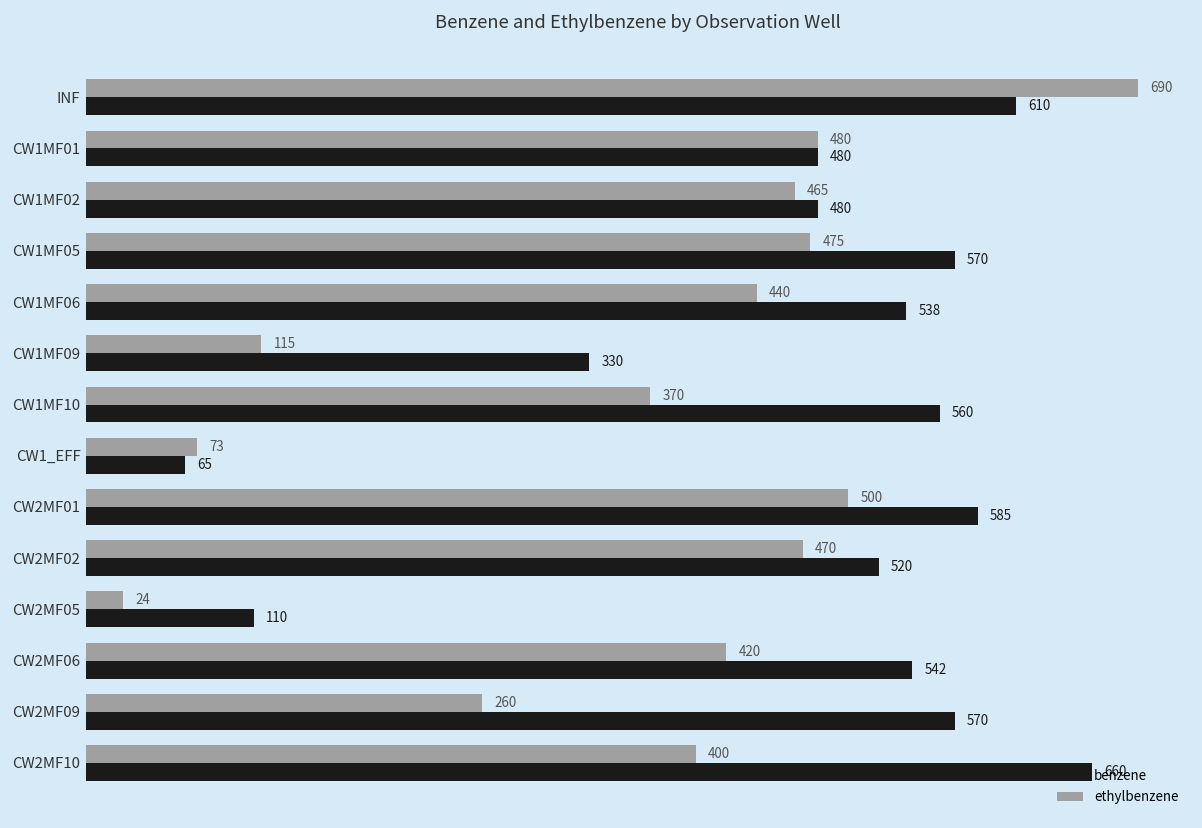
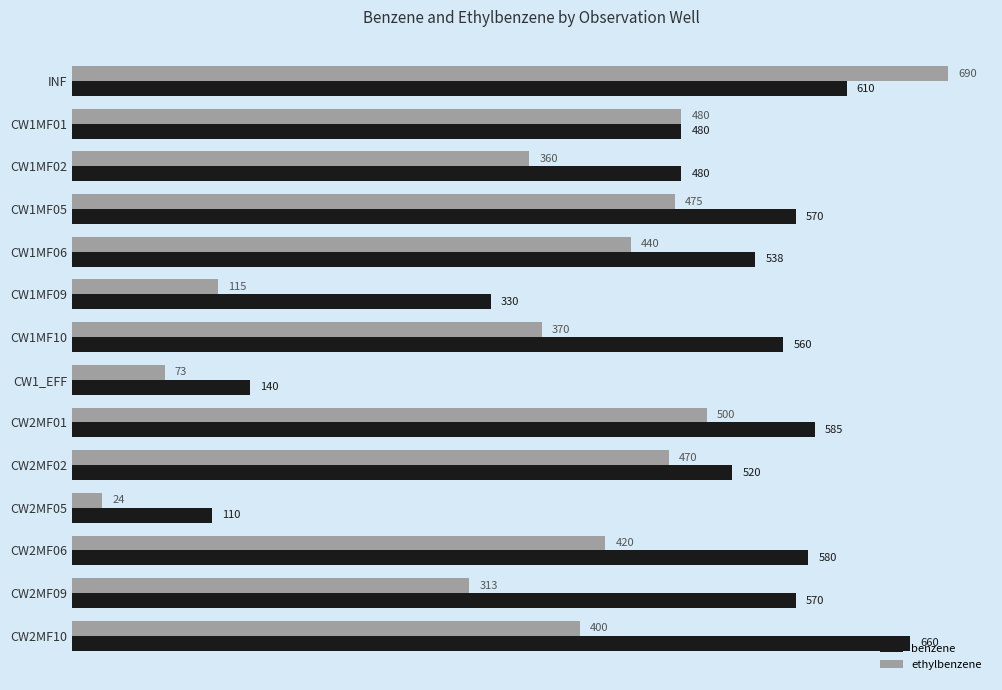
ethylbenzene, CW1MF02: 465 -> 360
benzene, CW1_EFF: 65 -> 140
benzene, CW2MF06: 542 -> 580
ethylbenzene, CW2MF09: 260 -> 313
